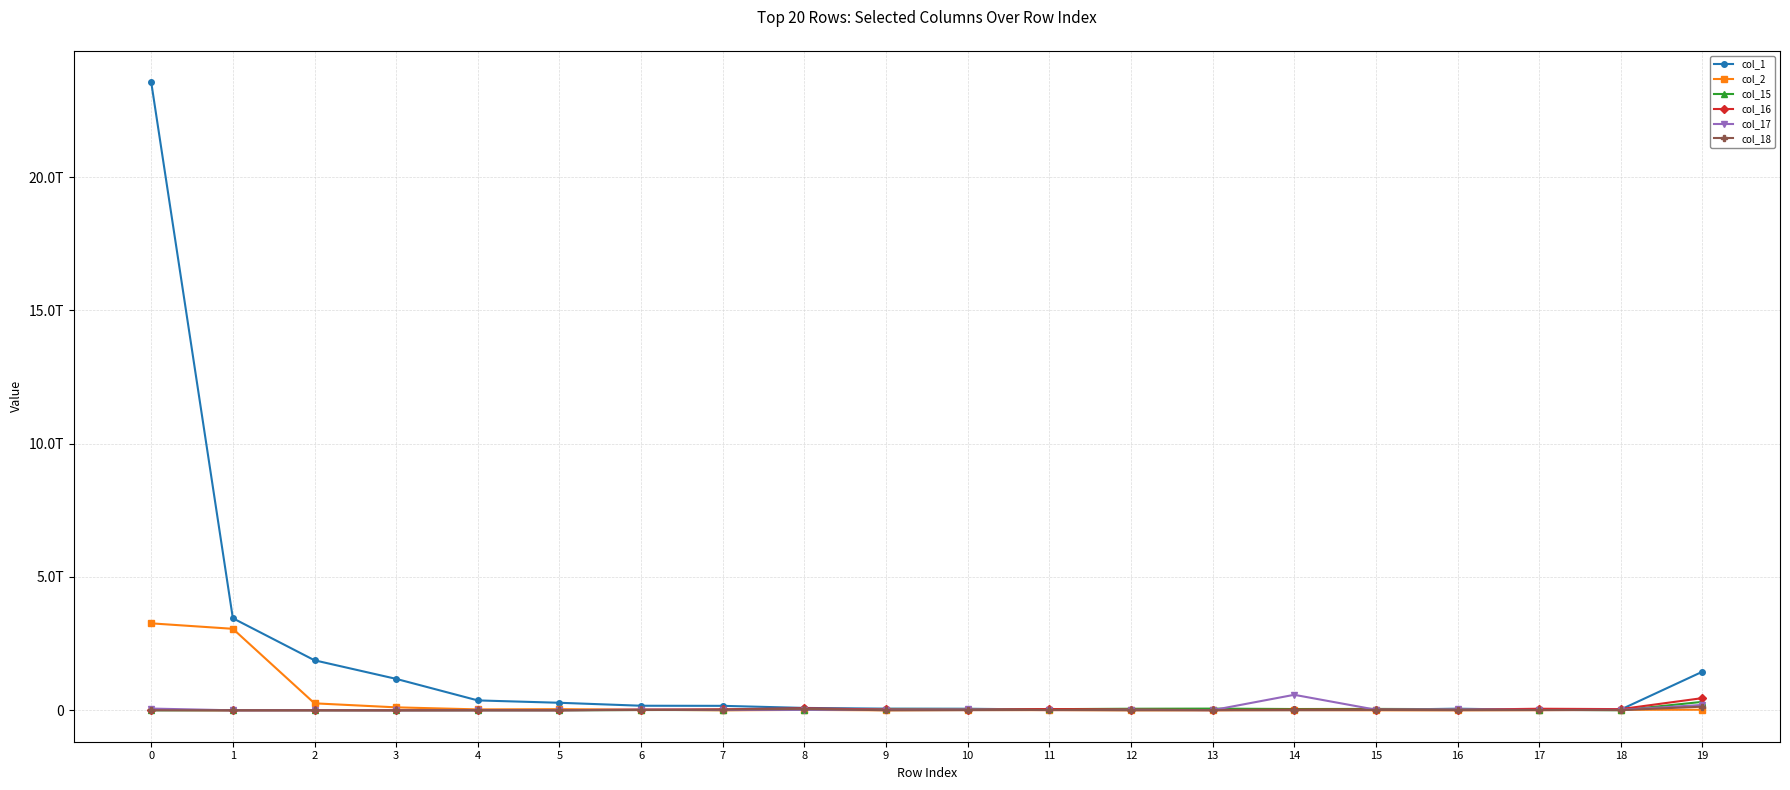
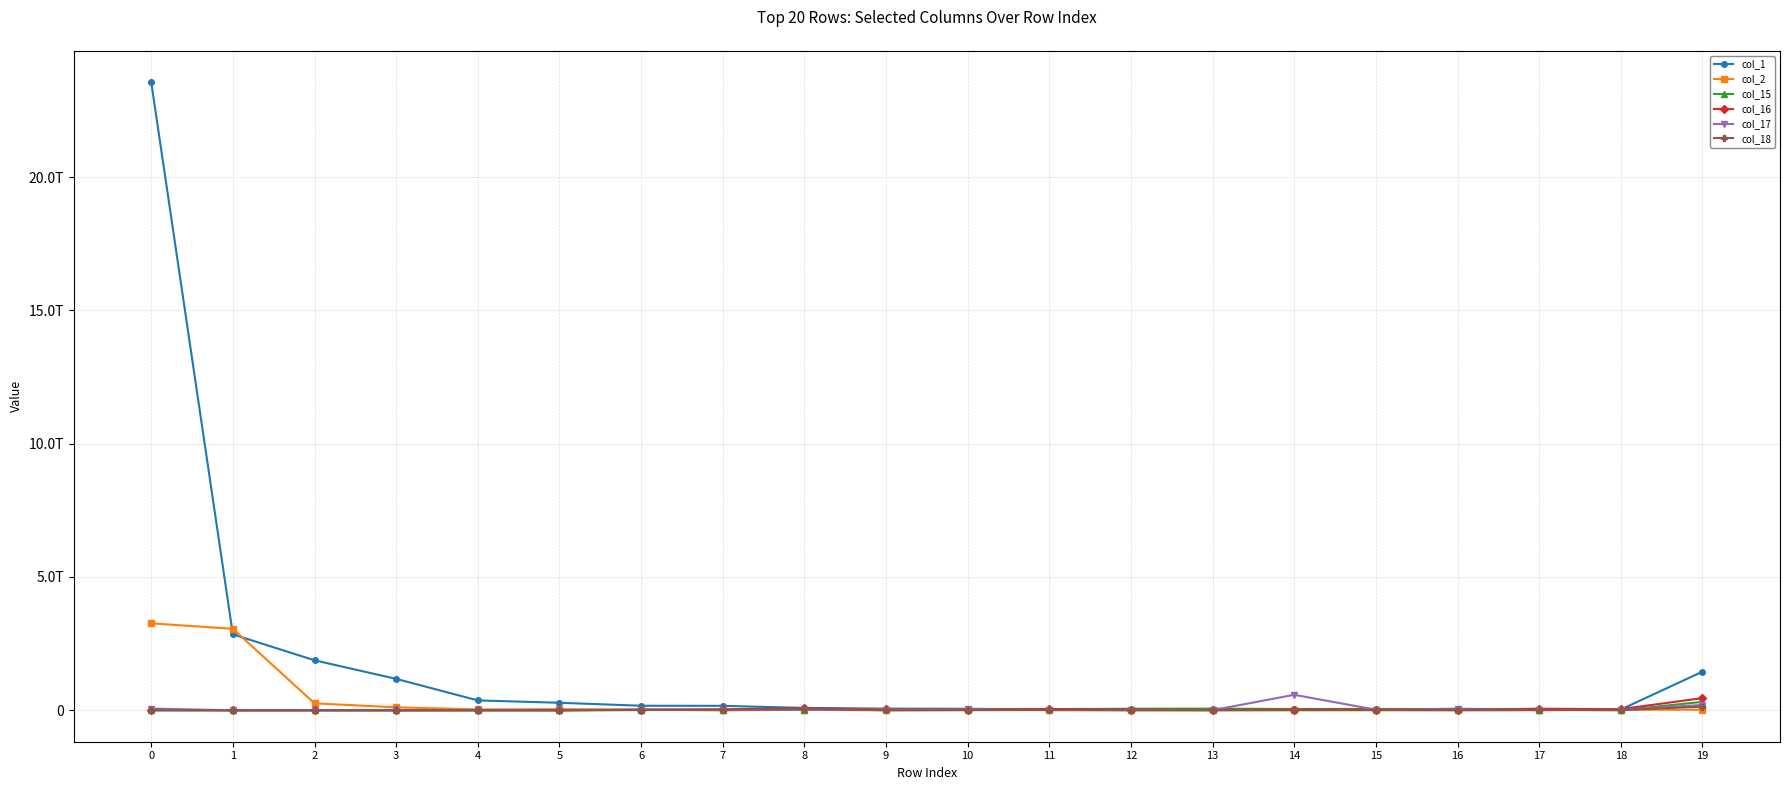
col_1, 1: 3.5T -> 2.8T
